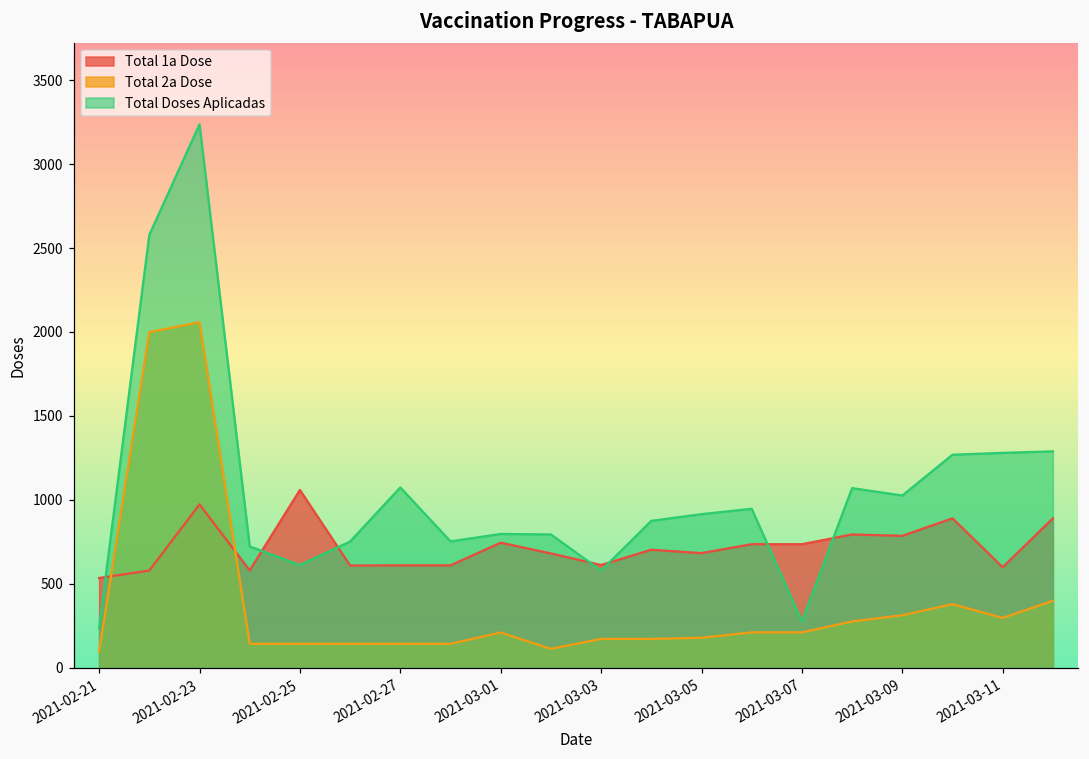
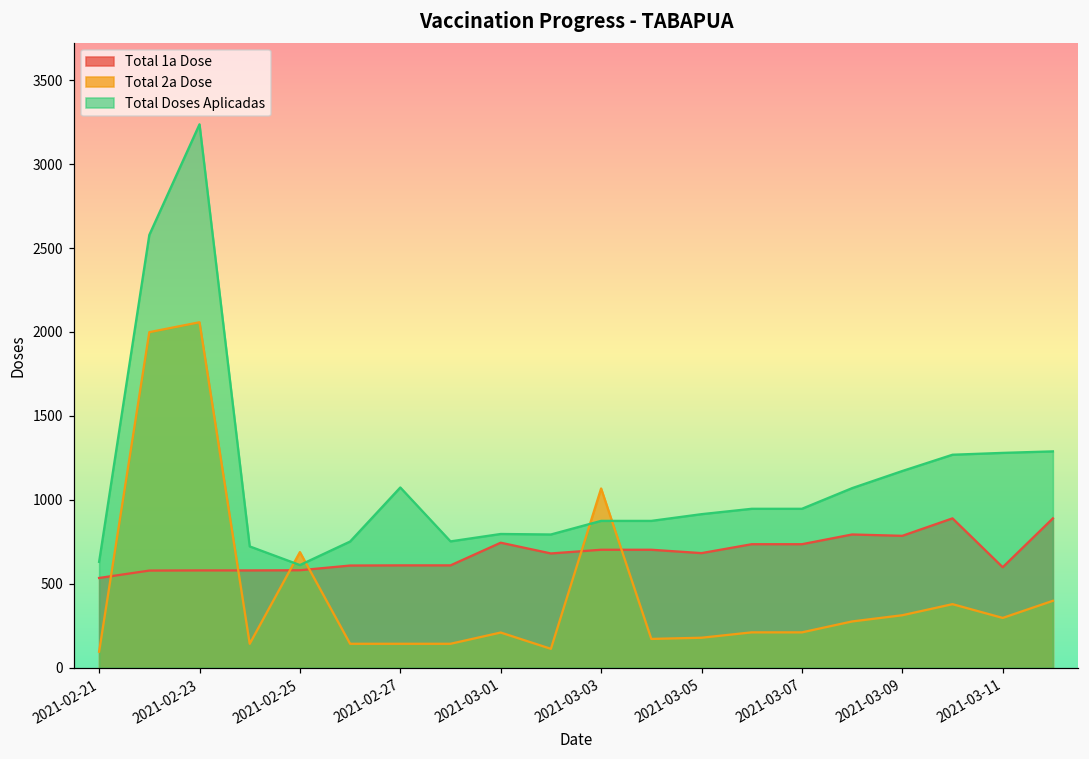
Total Doses Aplicadas, 2021-02-21: 240 -> 630
Total 1a Dose, 2021-02-23: 970 -> 580
Total 1a Dose, 2021-02-25: 1060 -> 580
Total 2a Dose, 2021-02-25: 140 -> 690
Total 1a Dose, 2021-03-03: 610 -> 700
Total 2a Dose, 2021-03-03: 170 -> 1070
Total Doses Aplicadas, 2021-03-03: 580 -> 880
Total Doses Aplicadas, 2021-03-07: 280 -> 950
Total Doses Aplicadas, 2021-03-09: 1030 -> 1170
